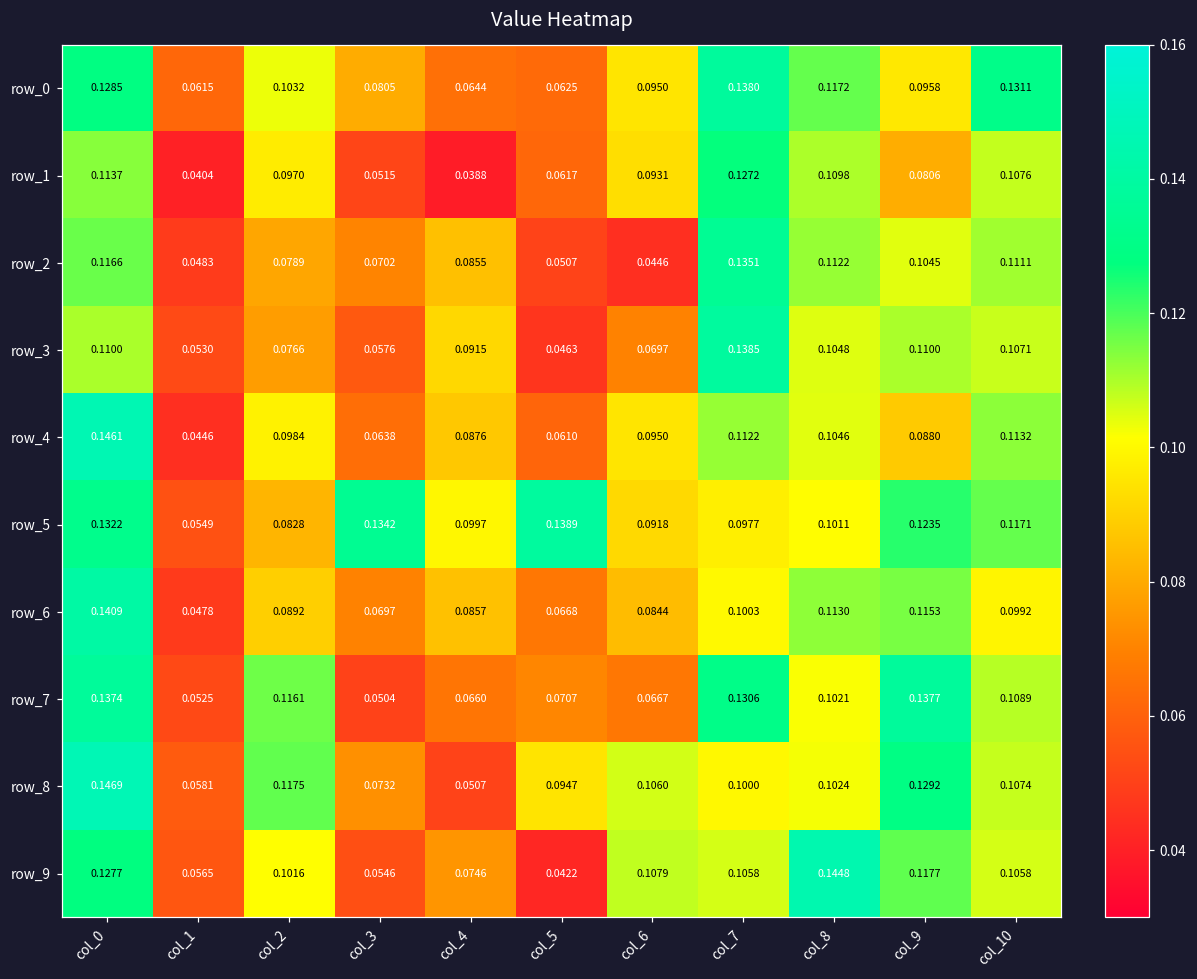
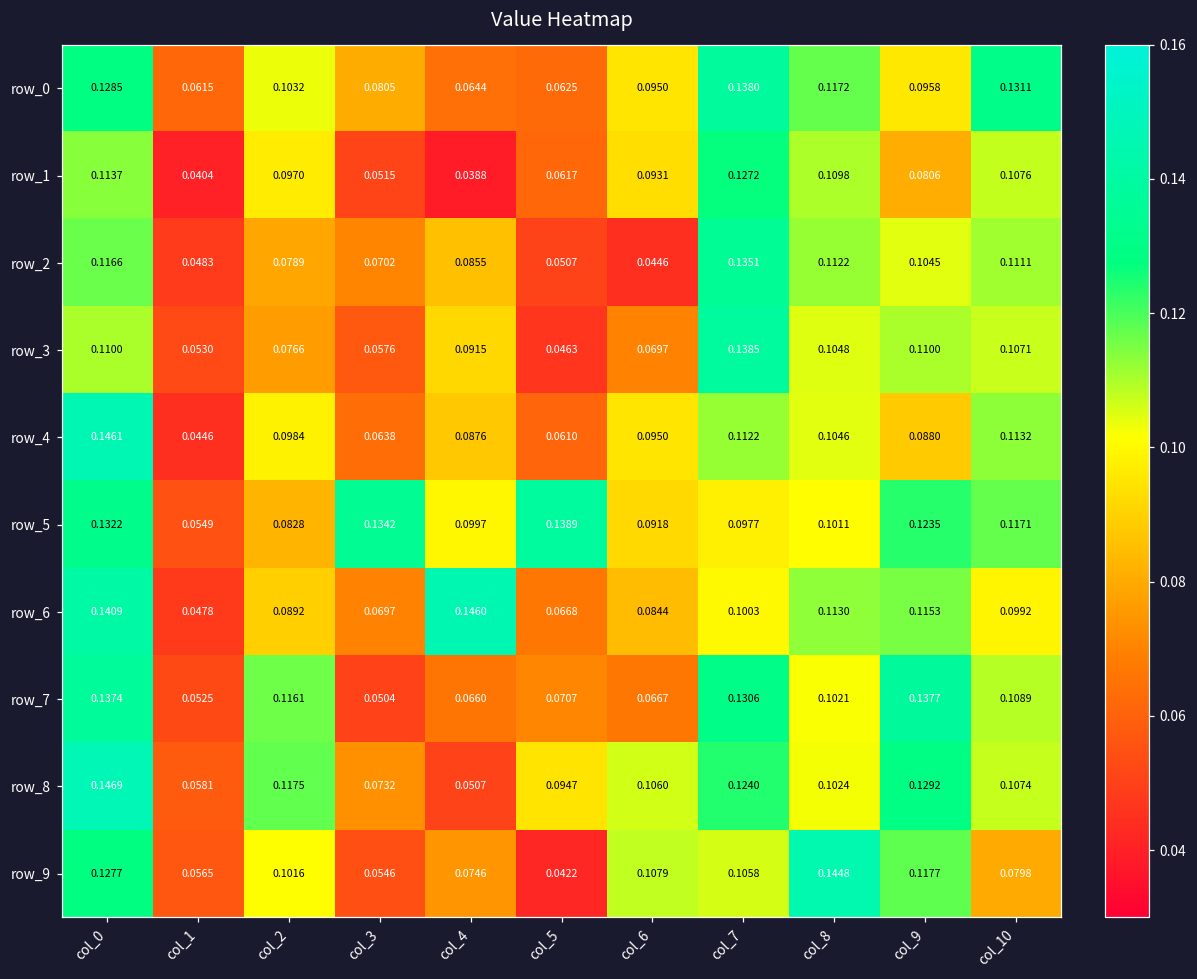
row_6, col_4: 0.0857 -> 0.1460
row_8, col_7: 0.1000 -> 0.1240
row_9, col_10: 0.1058 -> 0.0798
